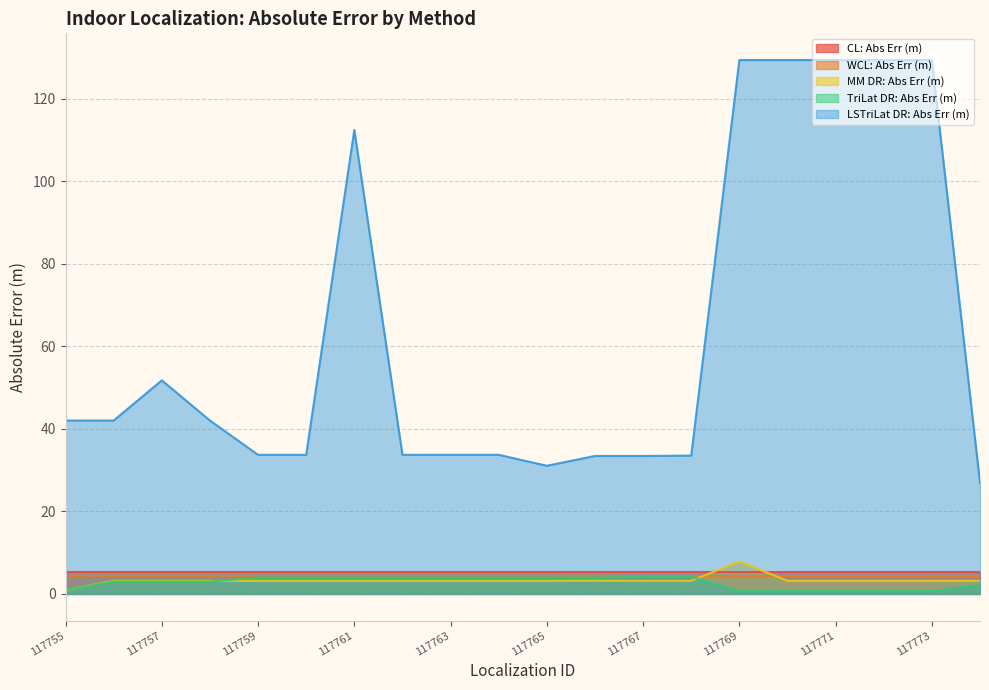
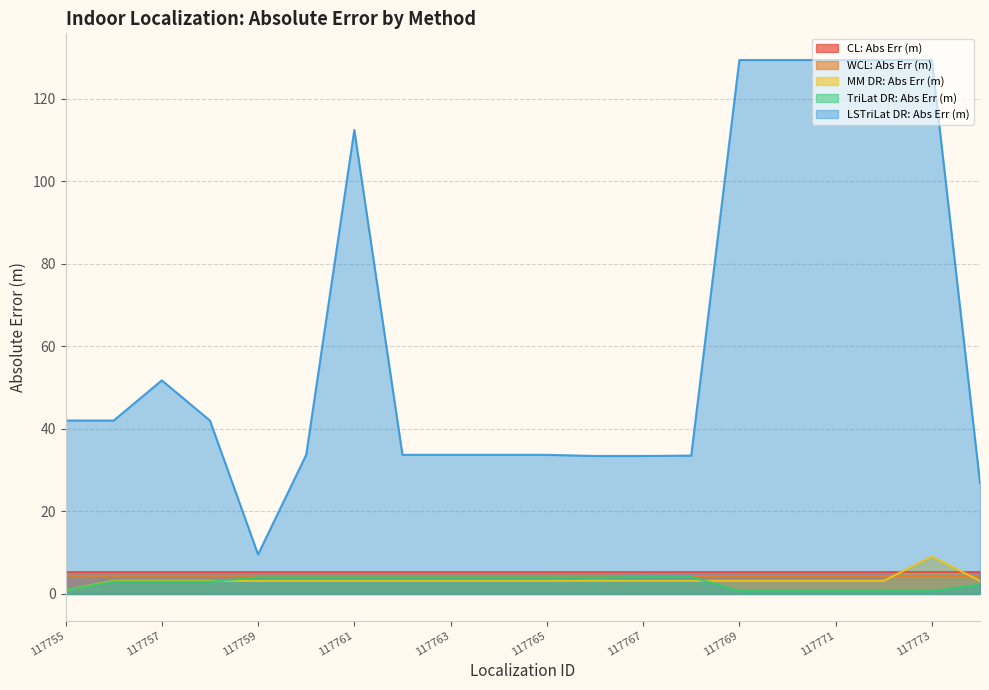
LSTriLat DR: Abs Err (m), 117759: 34 -> 10
LSTriLat DR: Abs Err (m), 117765: 31 -> 34
MM DR: Abs Err (m), 117769: 8 -> 3
MM DR: Abs Err (m), 117773: 3 -> 9
